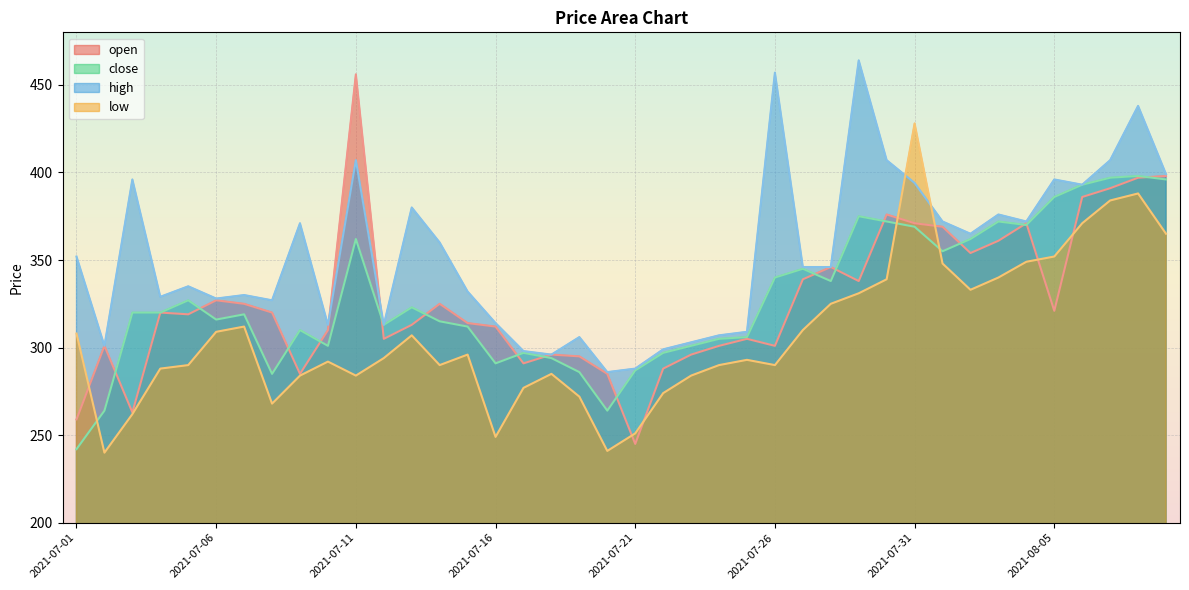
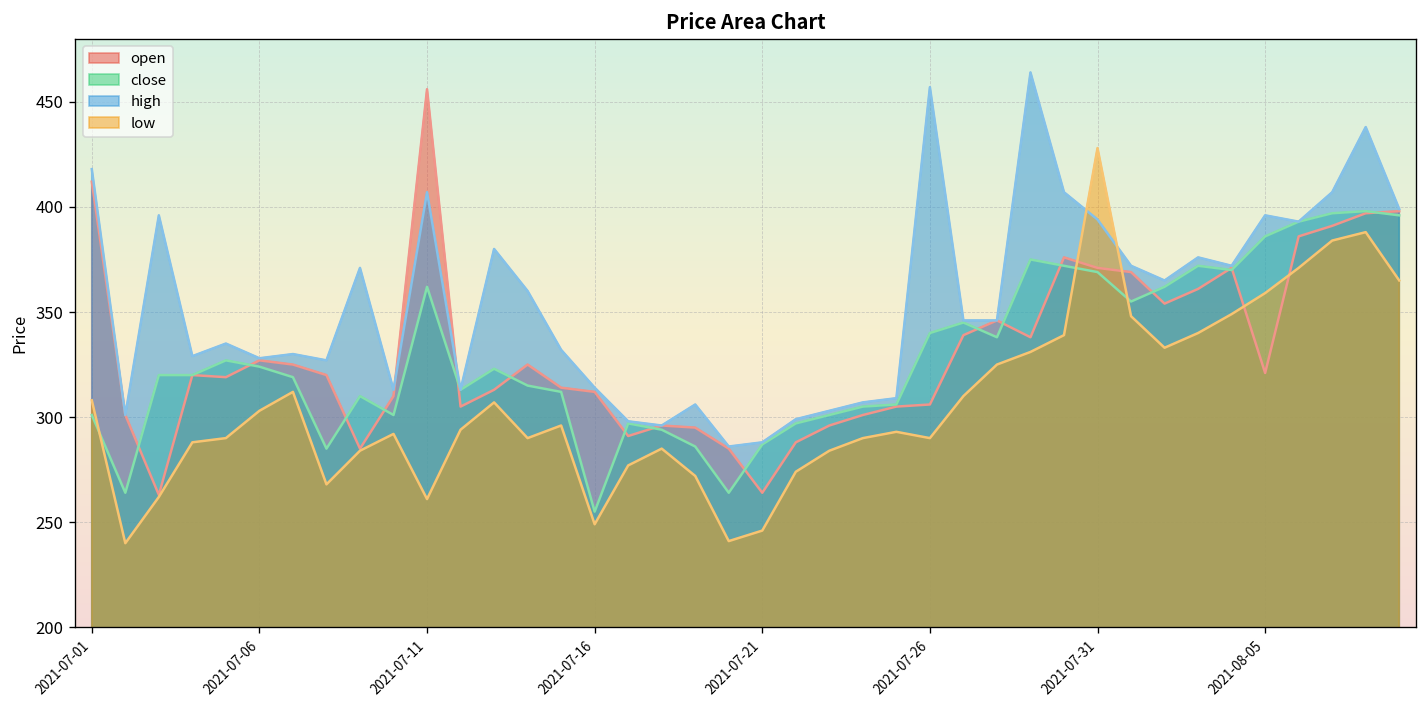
open, 2021-07-01: 259 -> 412
close, 2021-07-01: 242 -> 301
high, 2021-07-01: 352 -> 418
close, 2021-07-06: 316 -> 324
low, 2021-07-06: 309 -> 303
low, 2021-07-11: 284 -> 261
close, 2021-07-16: 291 -> 255
open, 2021-07-21: 245 -> 264
low, 2021-07-21: 251 -> 246
open, 2021-07-26: 301 -> 306
low, 2021-08-05: 352 -> 359
